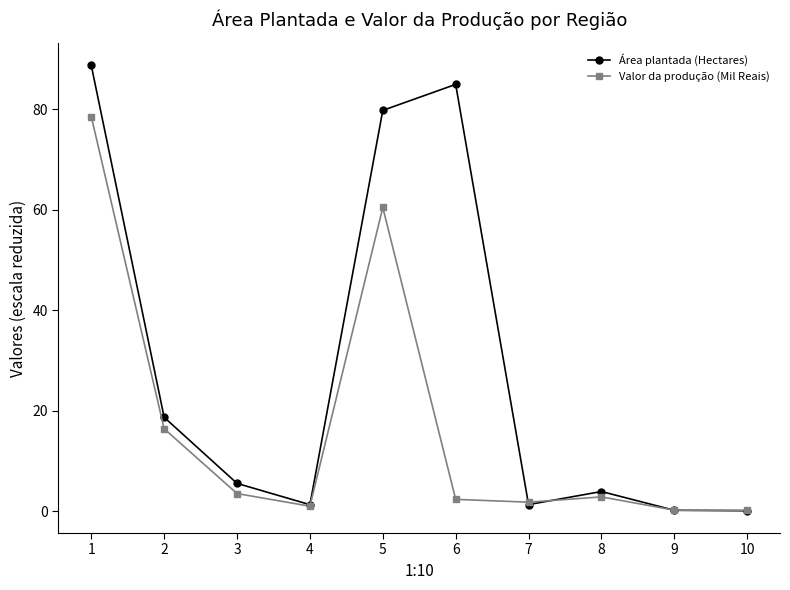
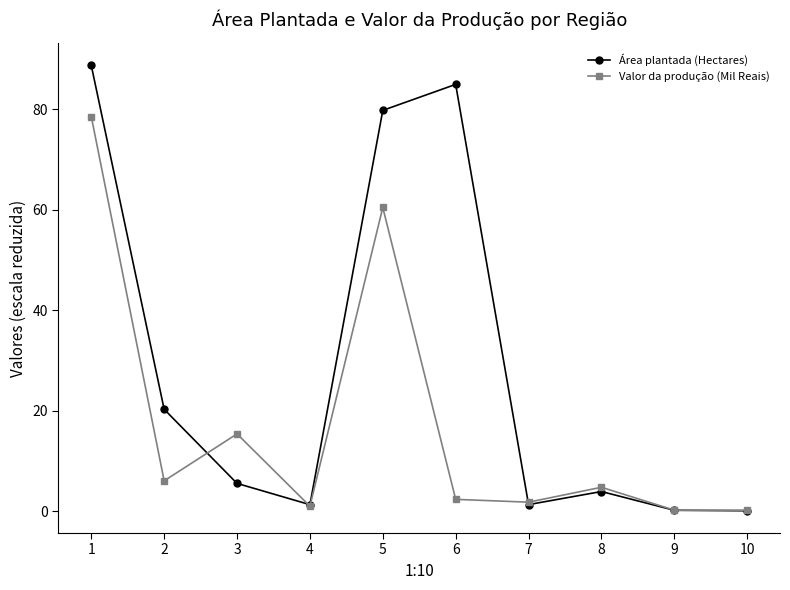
Área plantada (Hectares), 2: 19 -> 20
Valor da produção (Mil Reais), 2: 16 -> 6
Valor da produção (Mil Reais), 3: 4 -> 15
Valor da produção (Mil Reais), 8: 3 -> 5
